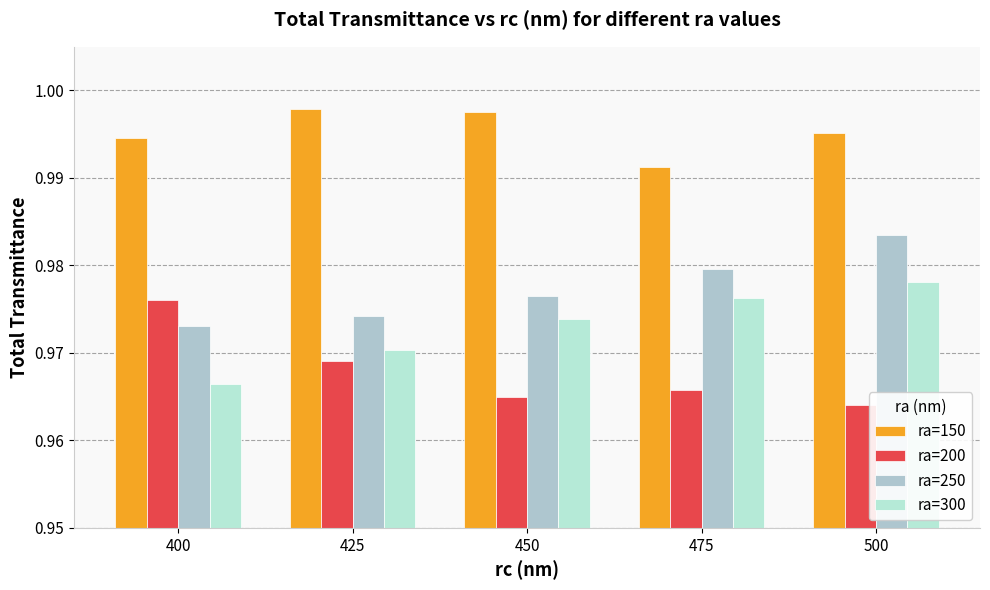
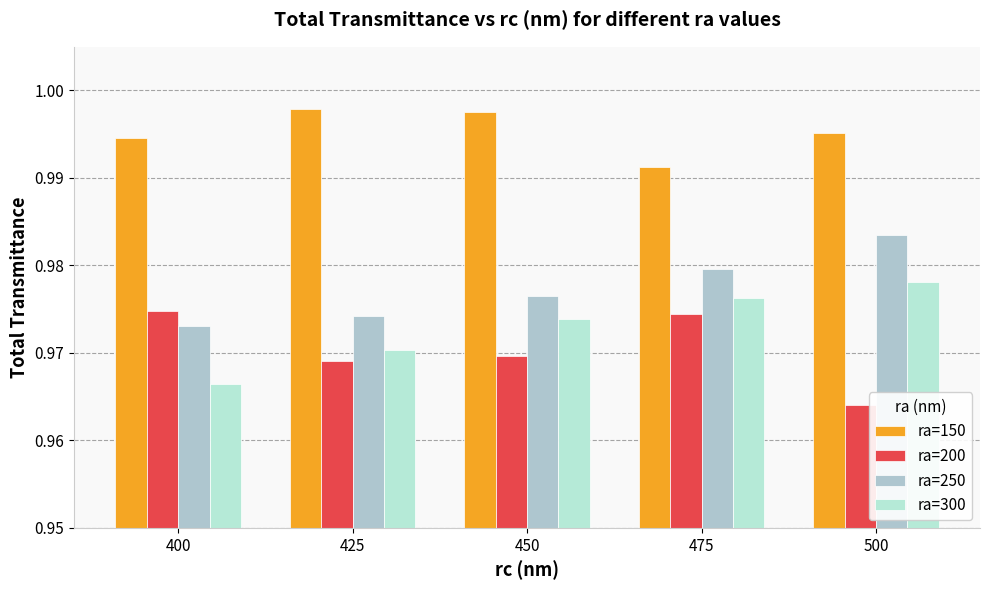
ra=200, 400: 0.976 -> 0.975
ra=200, 450: 0.965 -> 0.970
ra=200, 475: 0.966 -> 0.974
